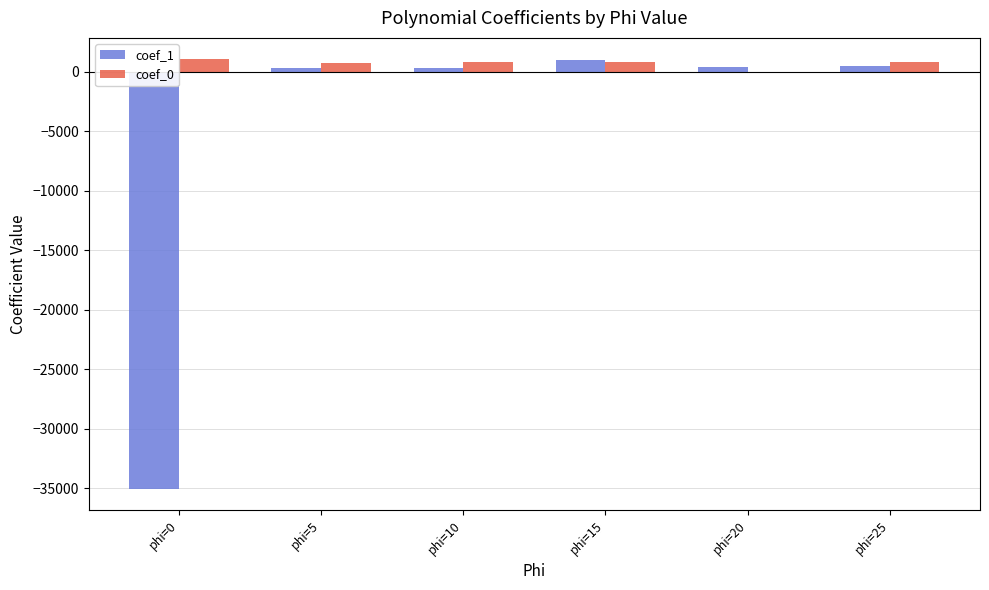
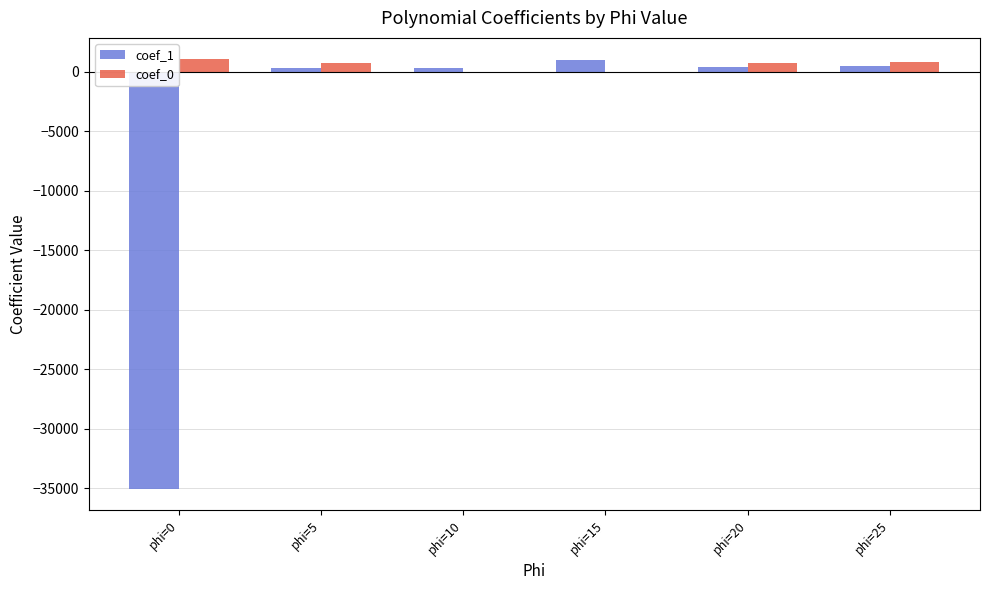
coef_0, phi=10: 800 -> 0
coef_0, phi=15: 800 -> 0
coef_0, phi=20: 0 -> 700
